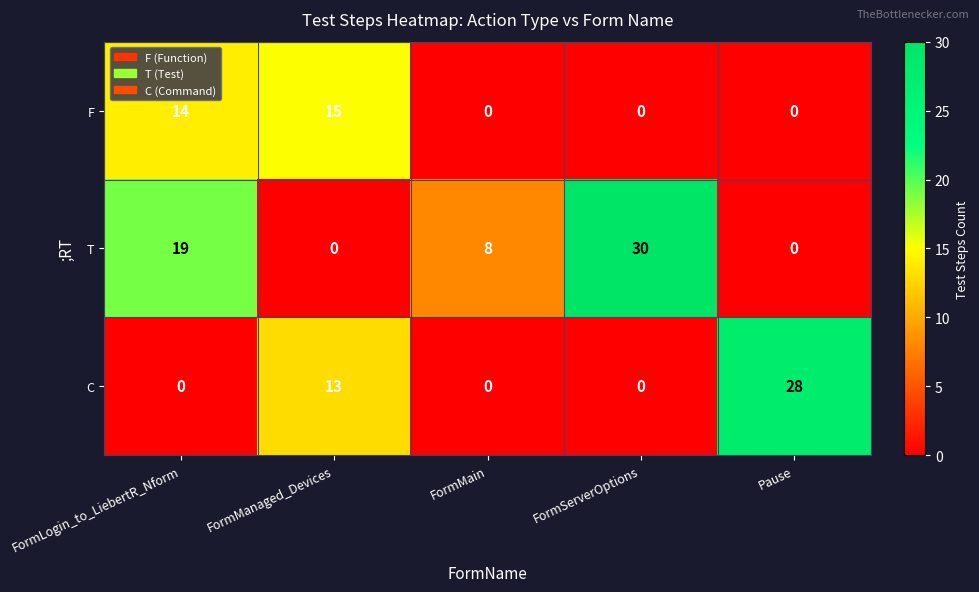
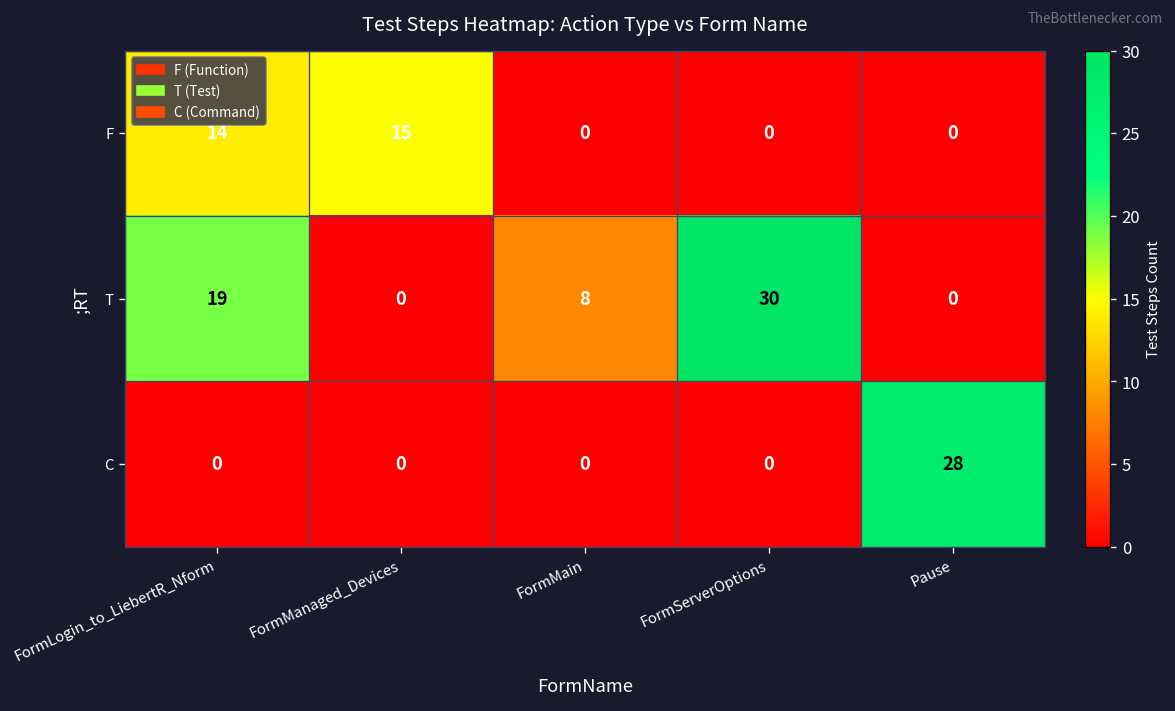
C, FormManaged_Devices: 13 -> 0
